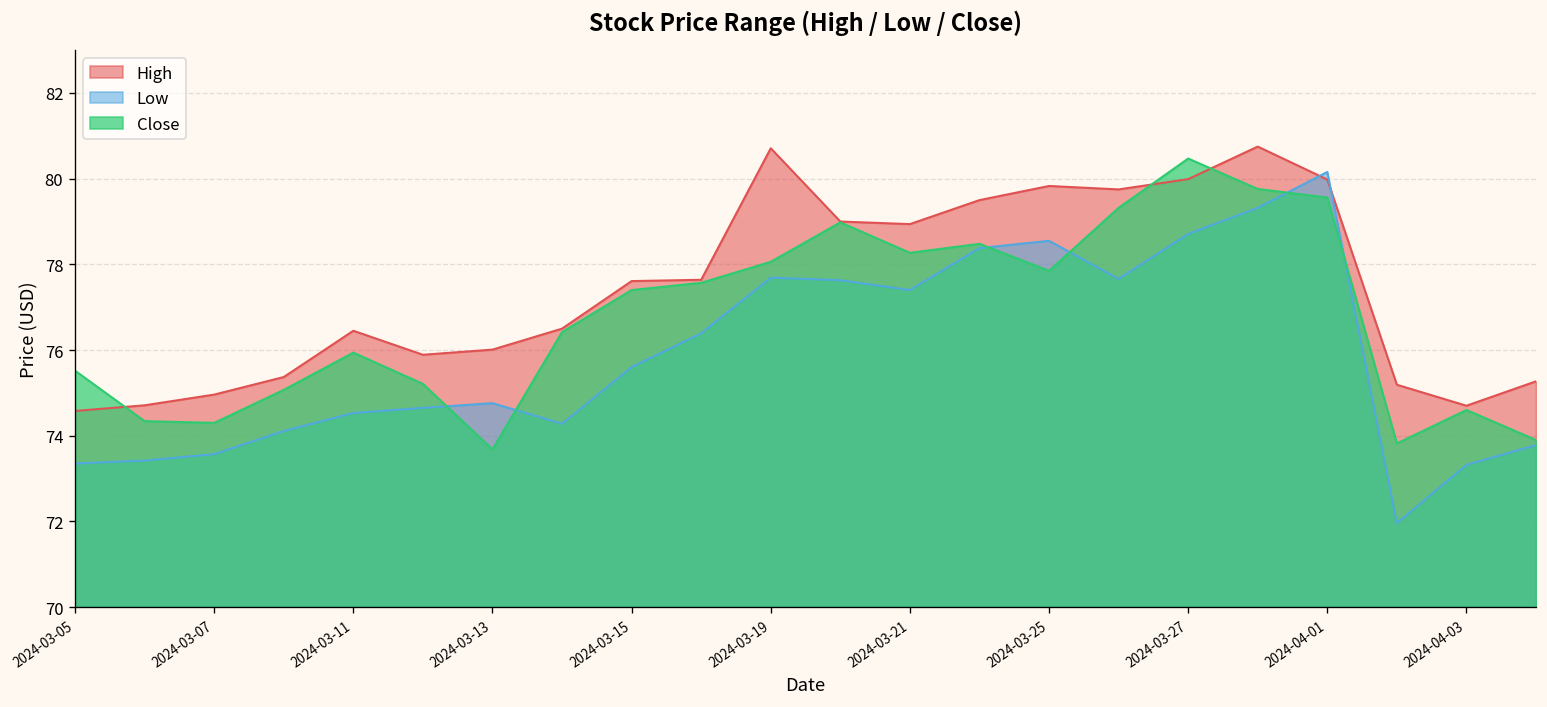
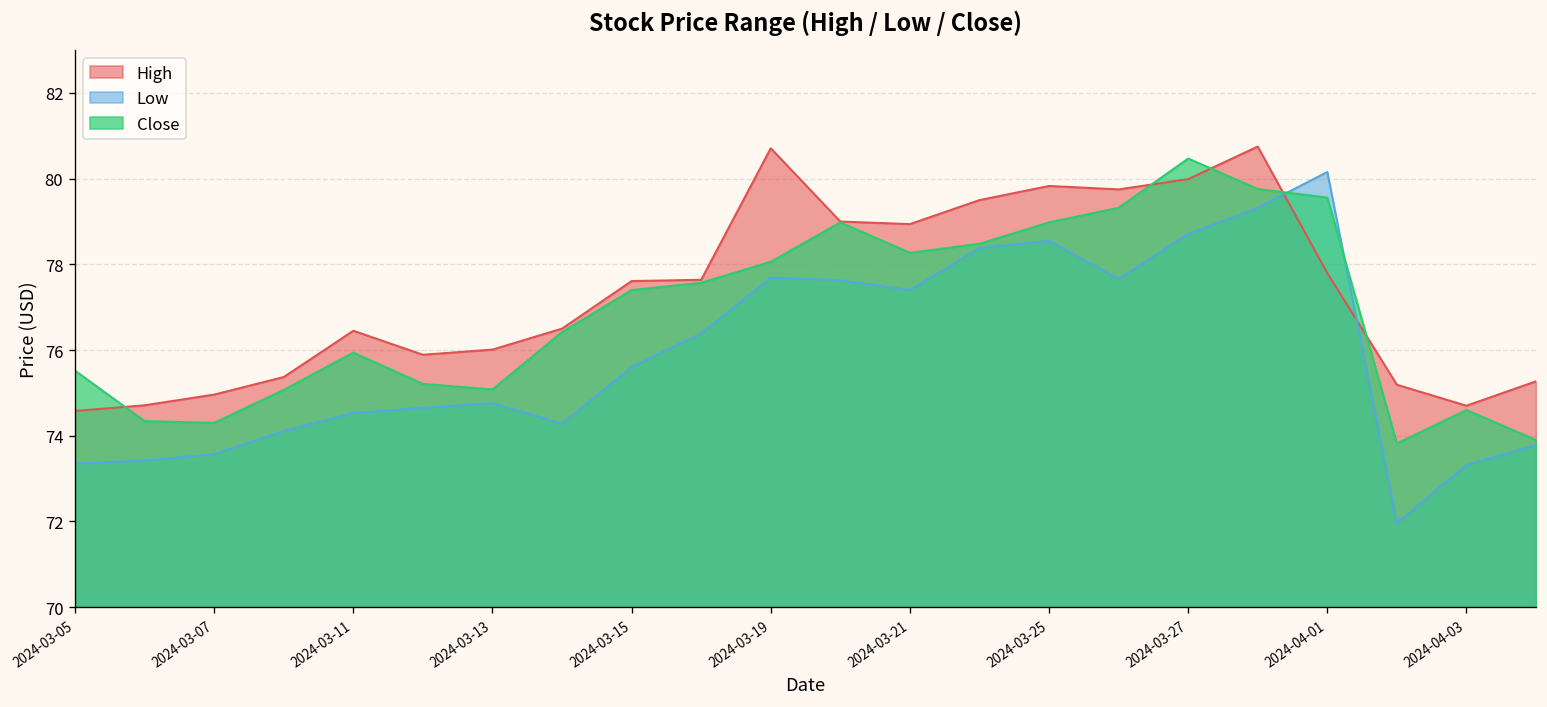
Close, 2024-03-13: 73.7 -> 75.1
Close, 2024-03-25: 77.8 -> 79.0
High, 2024-04-01: 80.0 -> 77.8
